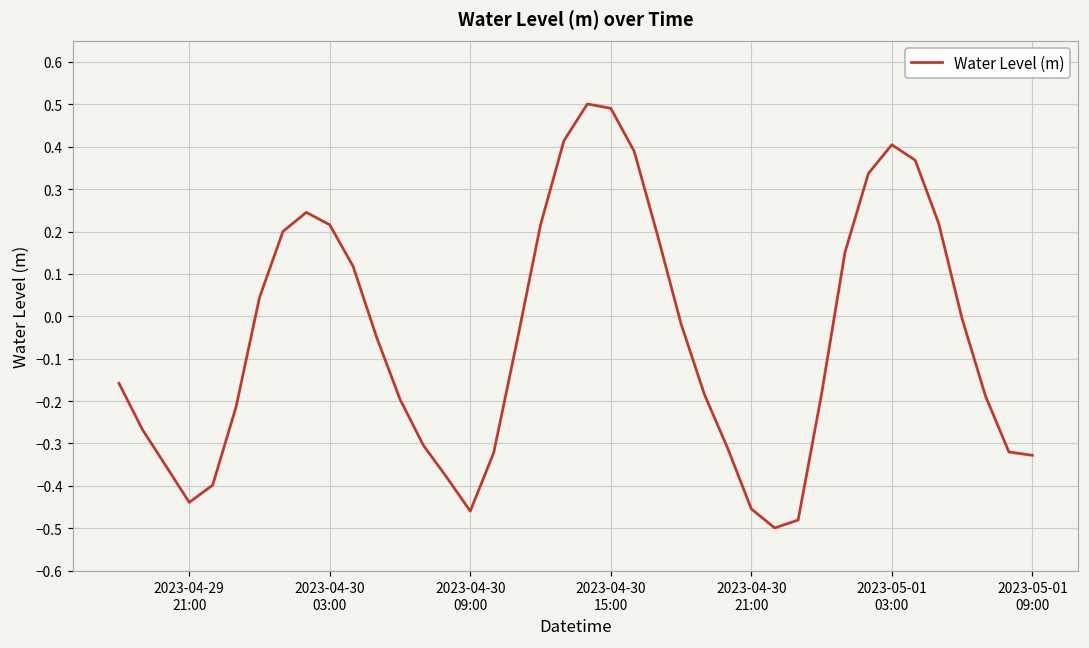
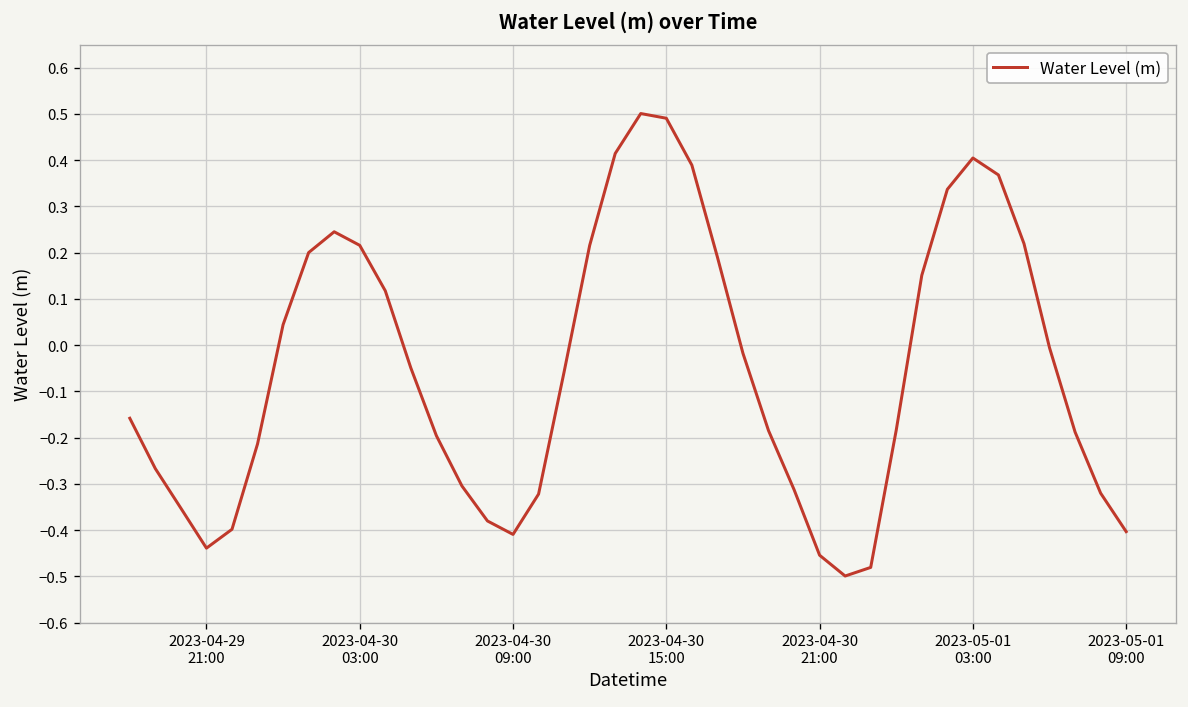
2023-04-30 09:00: -0.46 -> -0.41
2023-05-01 09:00: -0.33 -> -0.40
